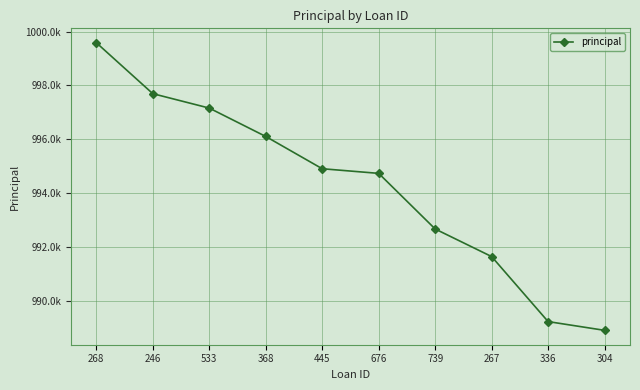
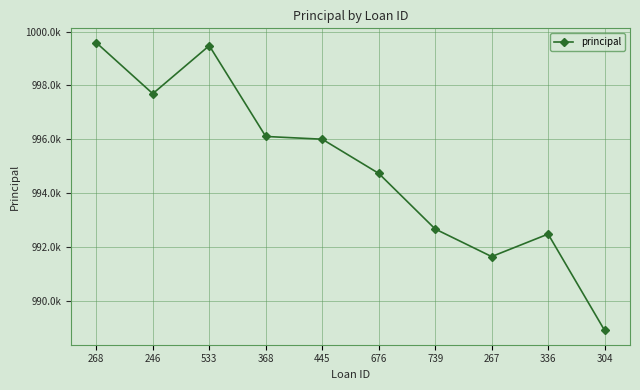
533: 997200 -> 999500
445: 994900 -> 996000
336: 989200 -> 992500
